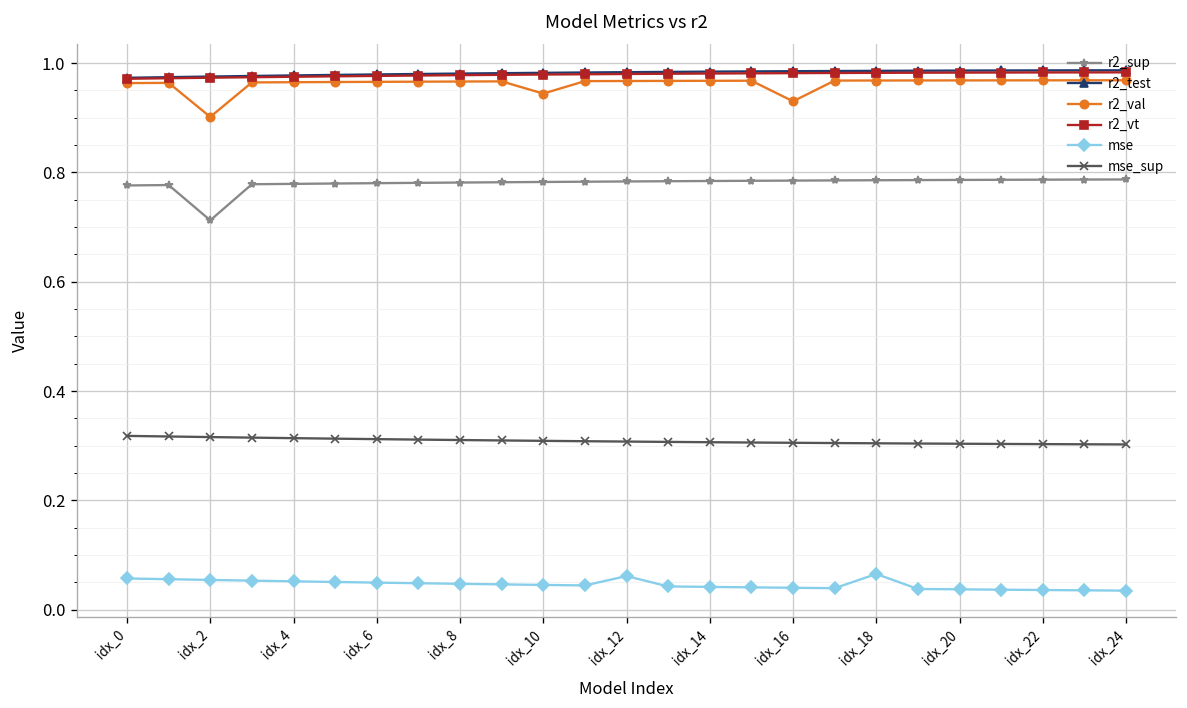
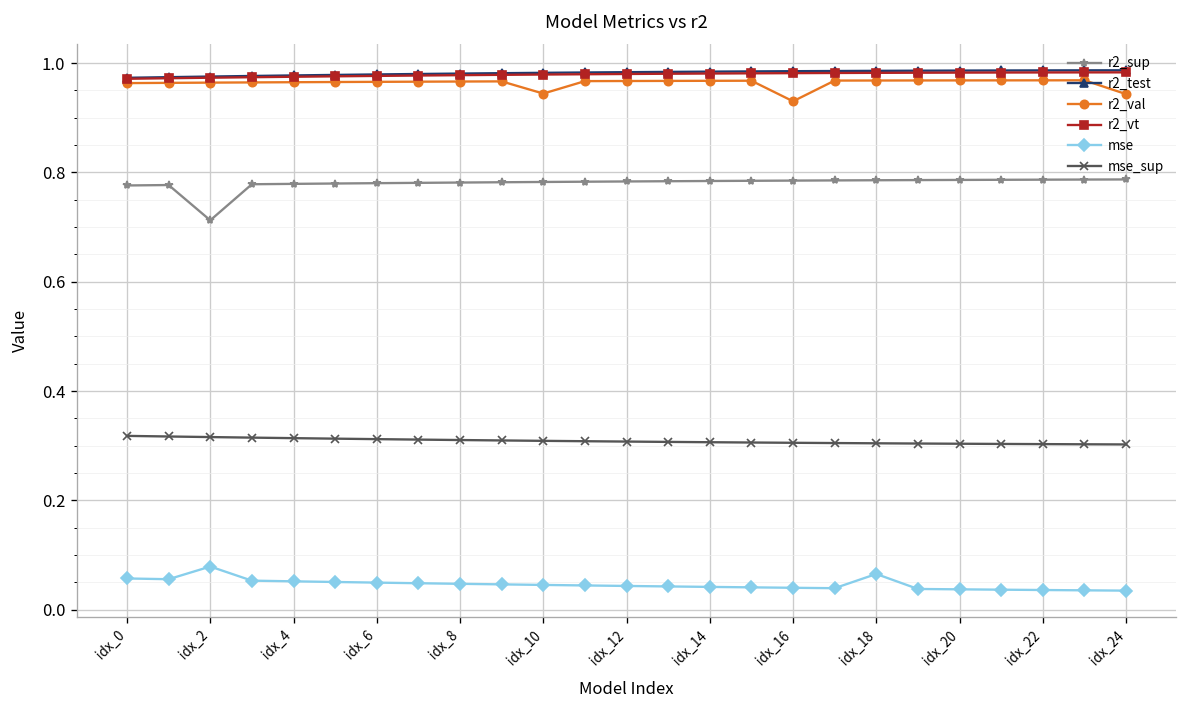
r2_val, idx_2: 0.90 -> 0.96
mse, idx_2: 0.05 -> 0.08
mse, idx_12: 0.06 -> 0.04
r2_val, idx_24: 0.97 -> 0.94
